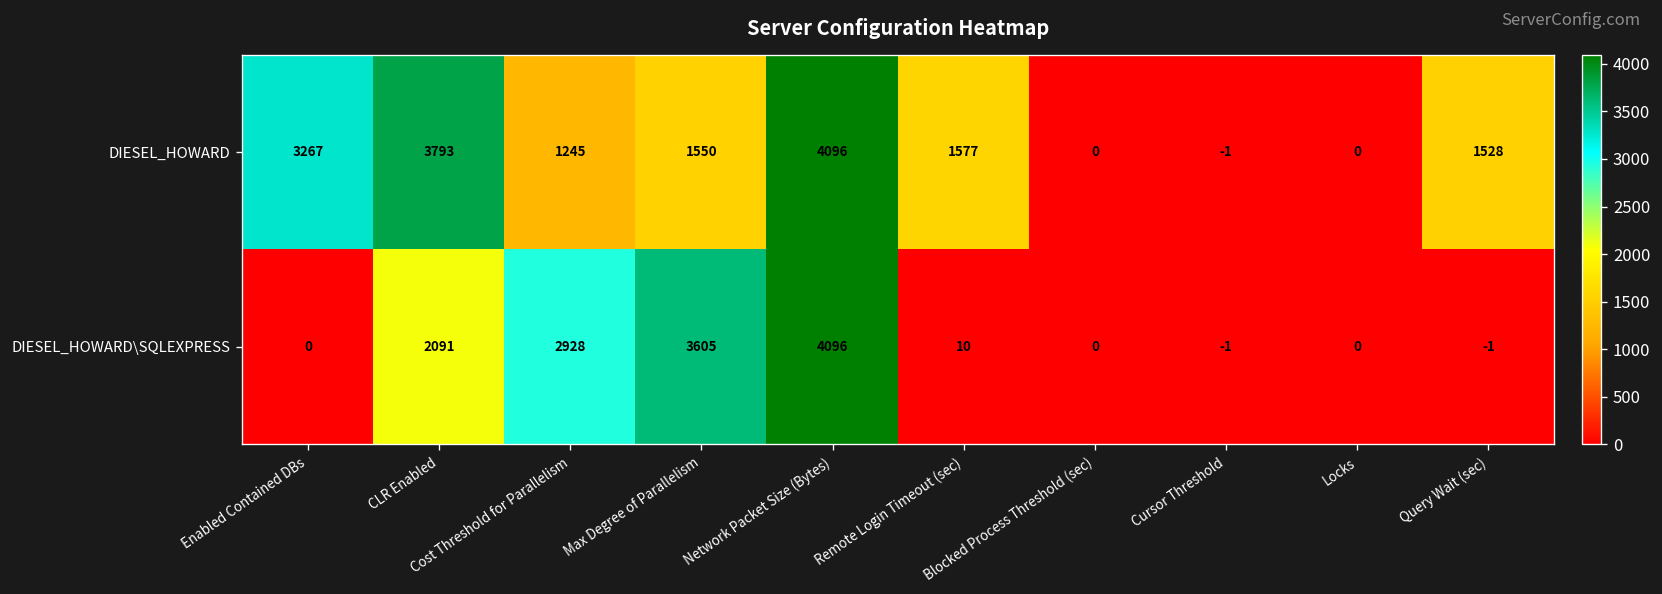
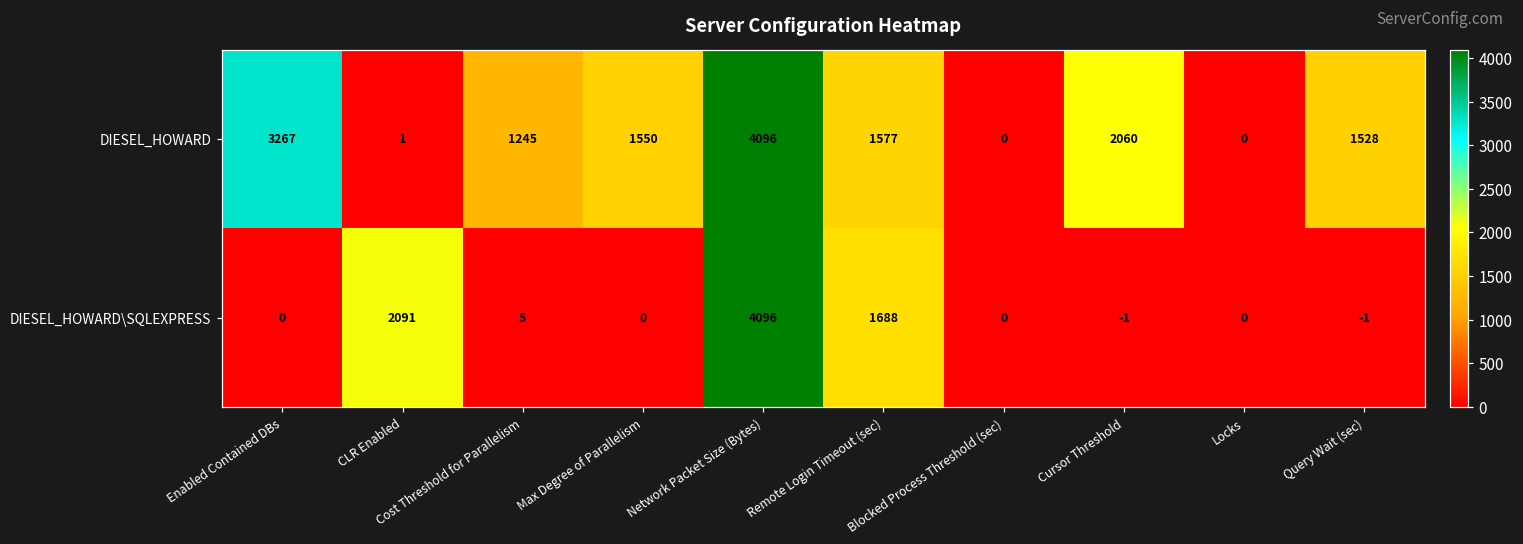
DIESEL_HOWARD, CLR Enabled: 3793 -> 1
DIESEL_HOWARD, Cursor Threshold: -1 -> 2060
DIESEL_HOWARD\SQLEXPRESS, Cost Threshold for Parallelism: 2928 -> 5
DIESEL_HOWARD\SQLEXPRESS, Max Degree of Parallelism: 3605 -> 0
DIESEL_HOWARD\SQLEXPRESS, Remote Login Timeout (sec): 10 -> 1688
